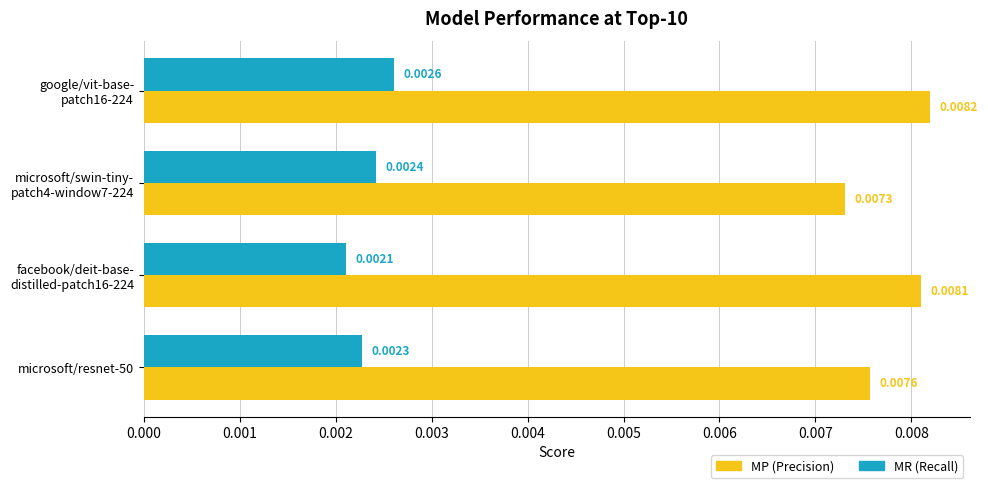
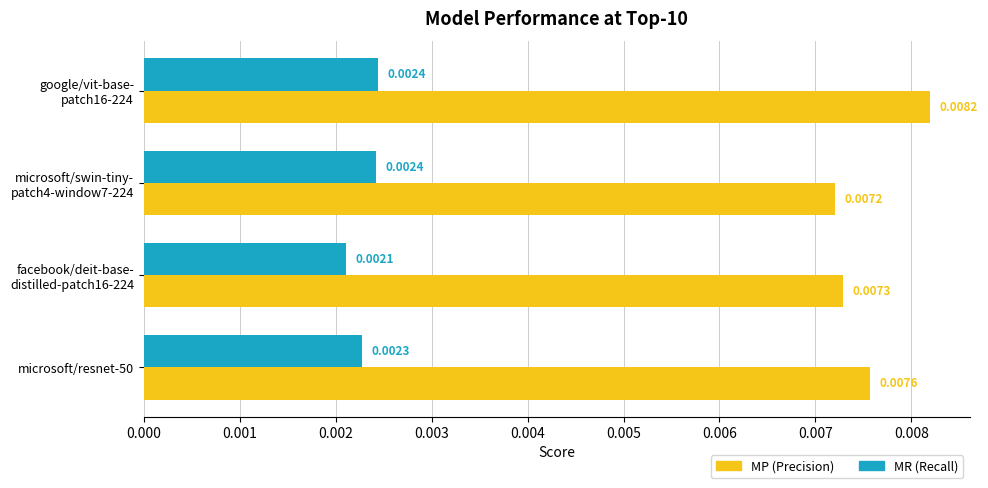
MR (Recall), google/vit-base- patch16-224: 0.0026 -> 0.0024
MP (Precision), microsoft/swin-tiny- patch4-window7-224: 0.0073 -> 0.0072
MP (Precision), facebook/deit-base- distilled-patch16-224: 0.0081 -> 0.0073
